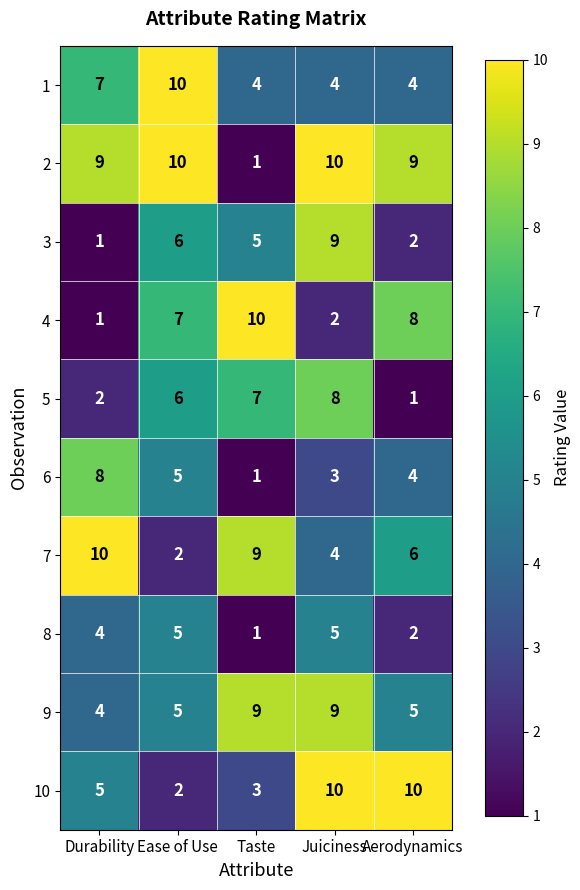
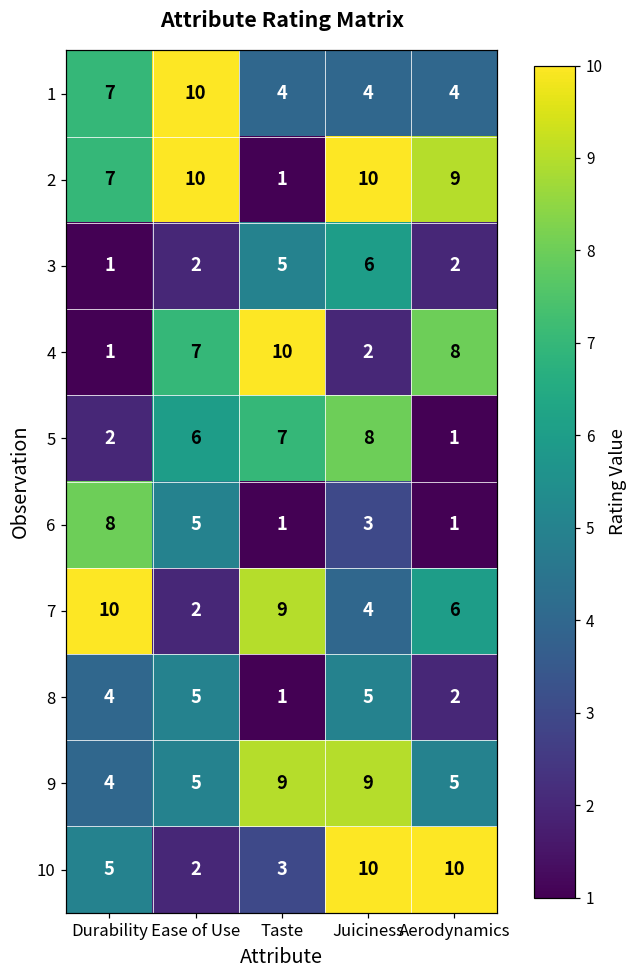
2, Durability: 9 -> 7
3, Ease of Use: 6 -> 2
3, Juiciness: 9 -> 6
6, Aerodynamics: 4 -> 1
